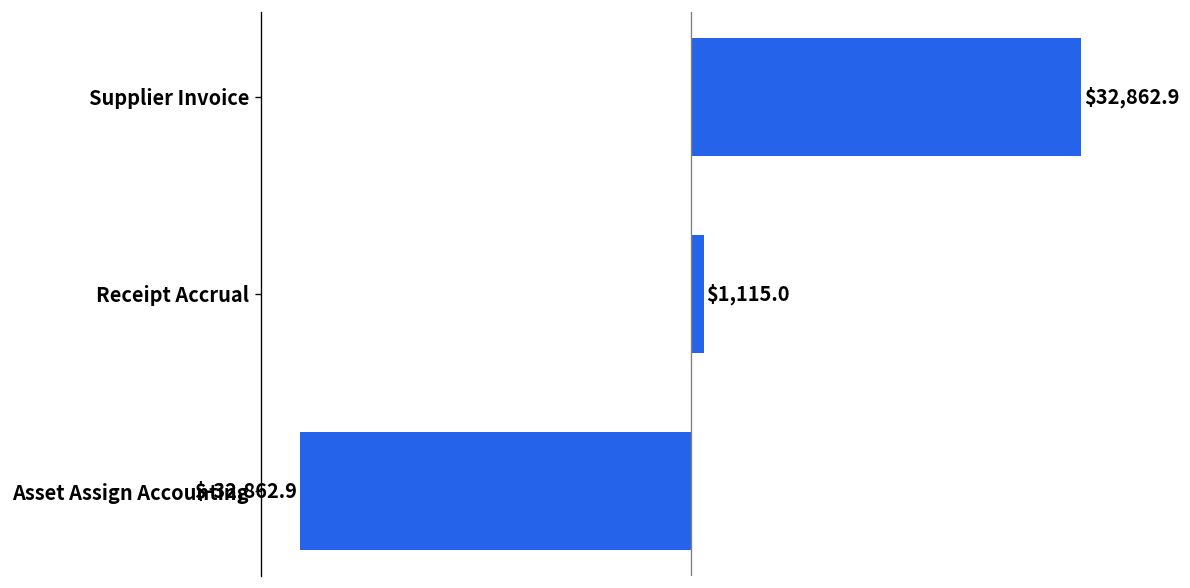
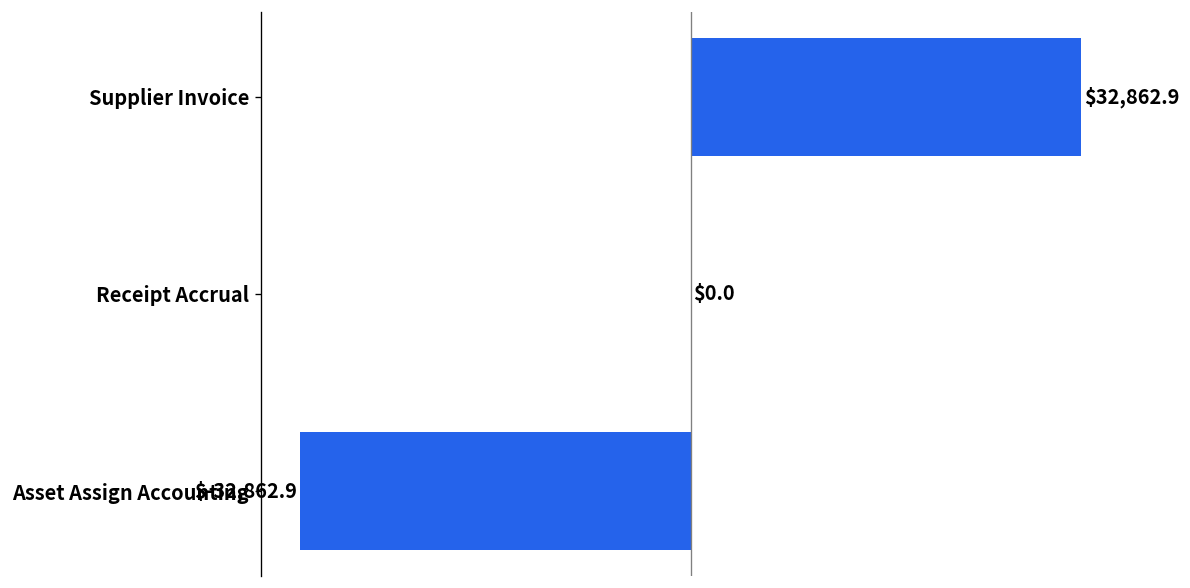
Receipt Accrual: $1,115.0 -> $0.0
